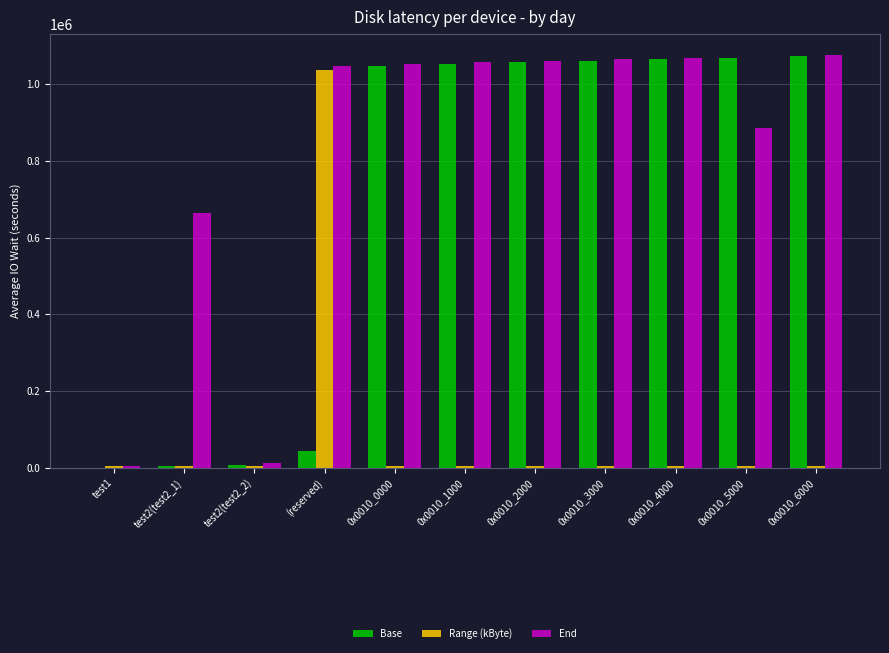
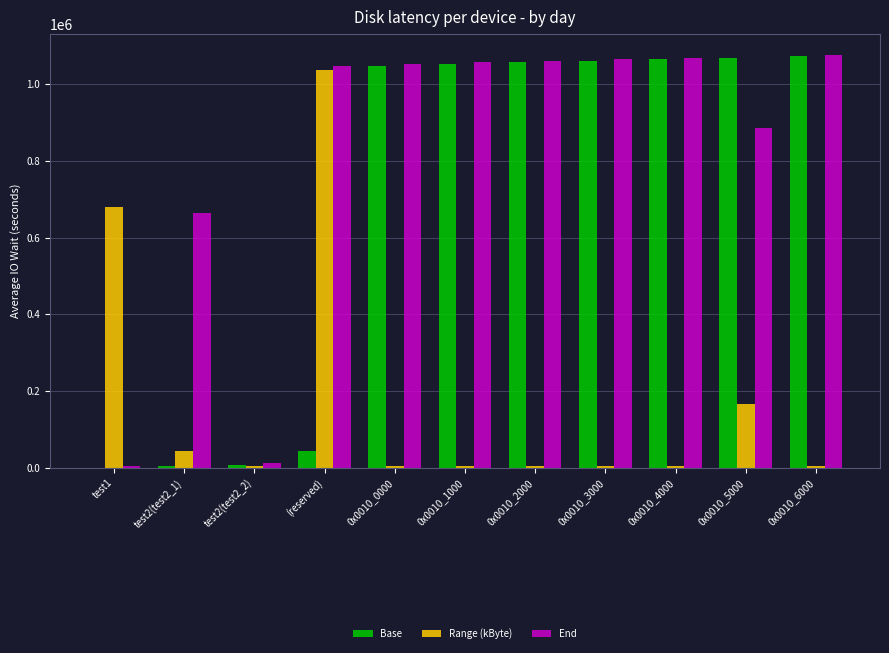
Range (kByte), test1: 0 -> 680000
Range (kByte), test2(test2_1): 0 -> 40000
Range (kByte), 0x0010_5000: 0 -> 170000
